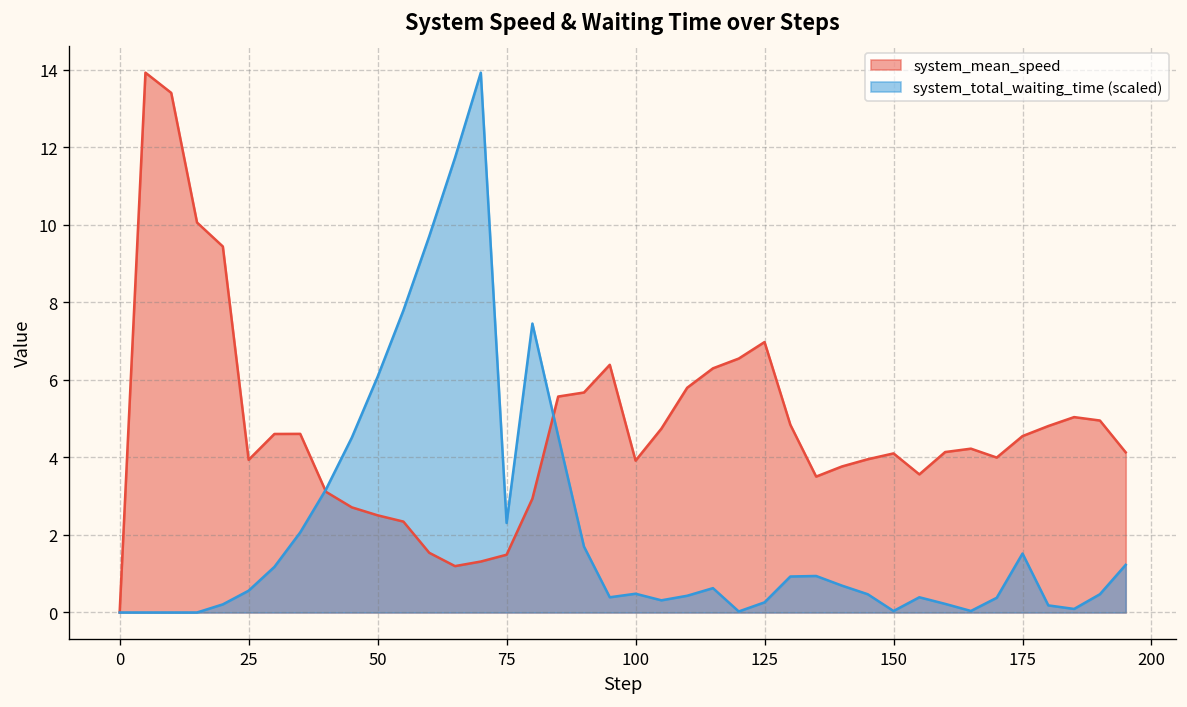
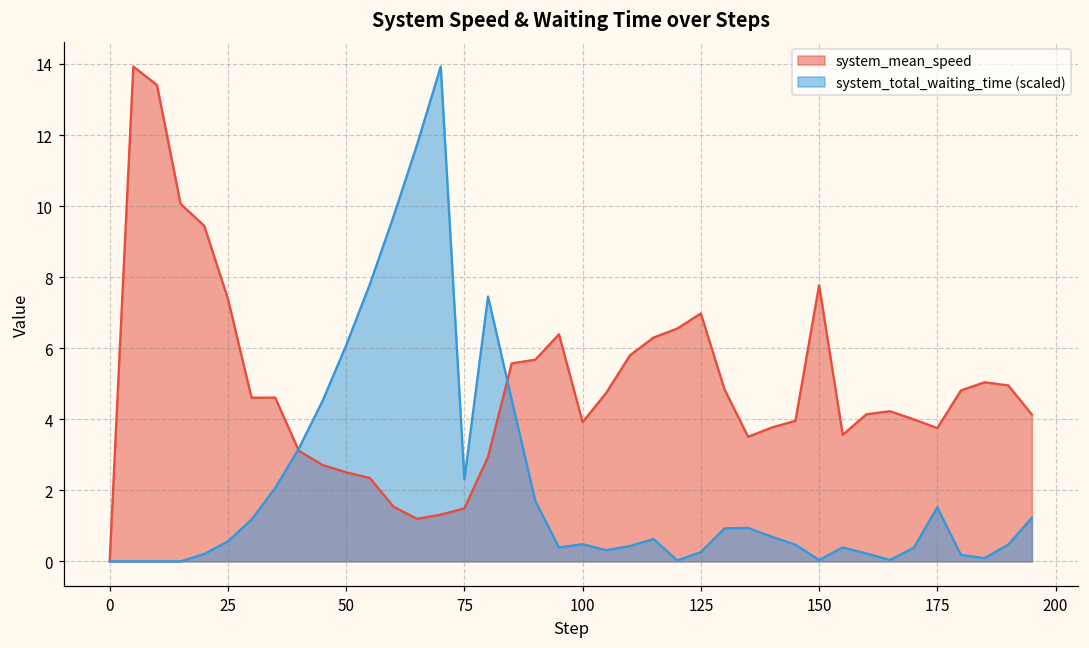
system_mean_speed, 25: 3.9 -> 7.4
system_mean_speed, 150: 4.1 -> 7.8
system_mean_speed, 175: 4.6 -> 3.8
